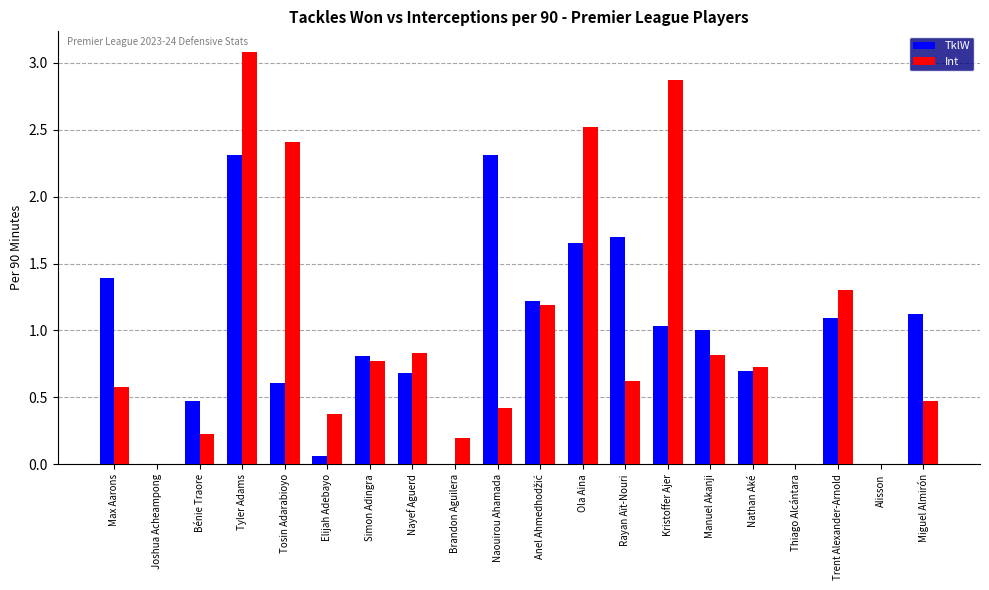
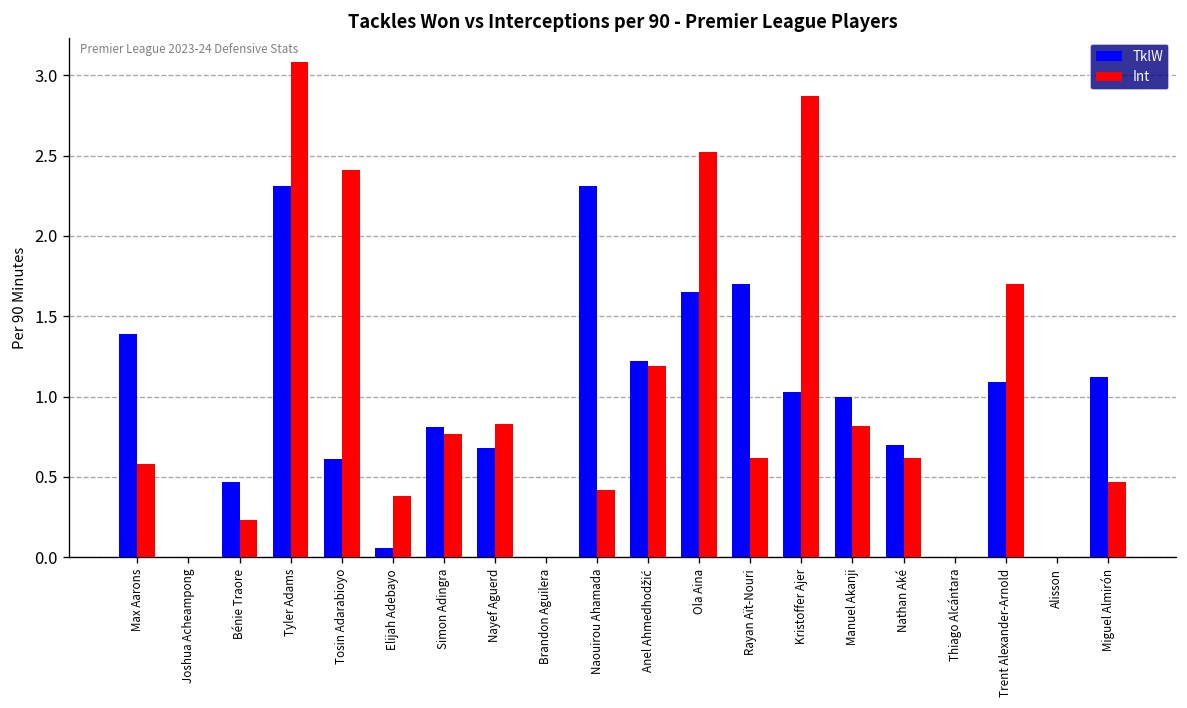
Int, Brandon Aguilera: 0.2 -> 0.0
Int, Nathan Aké: 0.73 -> 0.62
Int, Trent Alexander-Arnold: 1.3 -> 1.7
